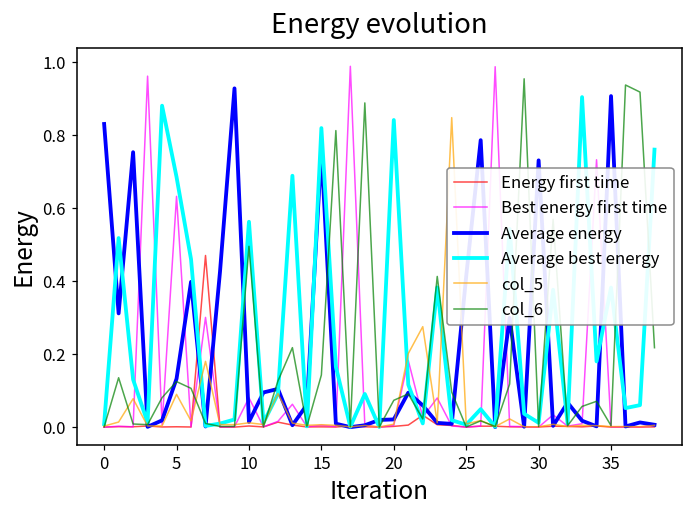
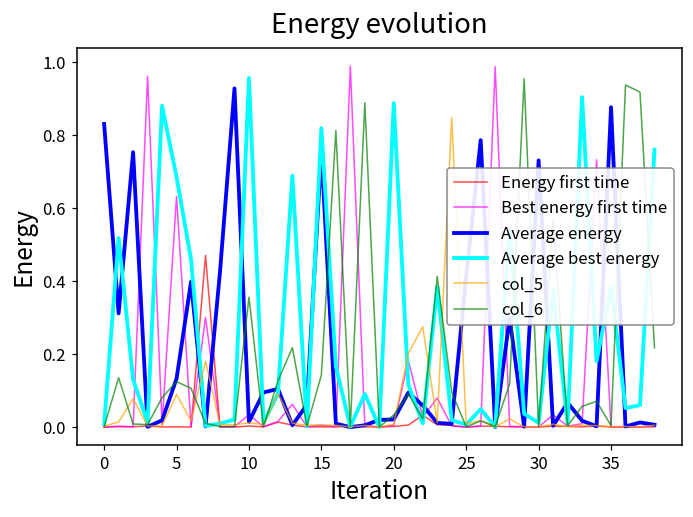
Best energy first time, 10: 0.08 -> 0.03
Average best energy, 10: 0.56 -> 0.96
col_6, 10: 0.50 -> 0.36
Average best energy, 20: 0.84 -> 0.89
col_6, 20: 0.07 -> 0.03
Average energy, 35: 0.91 -> 0.88
